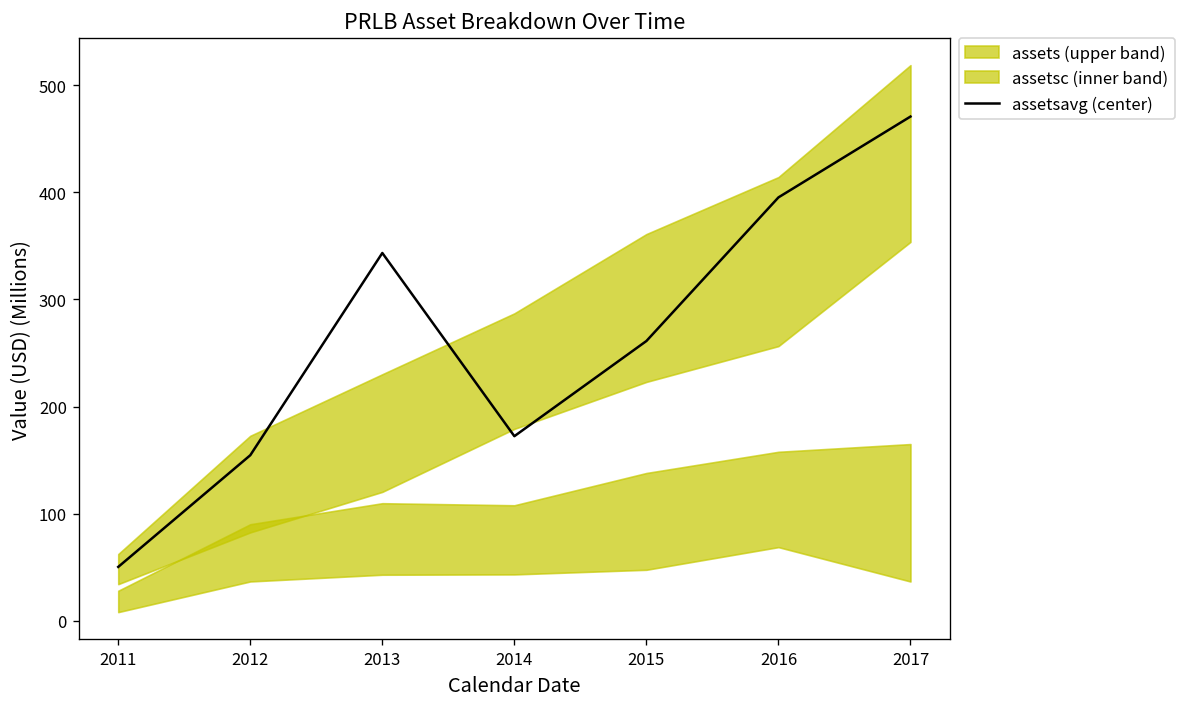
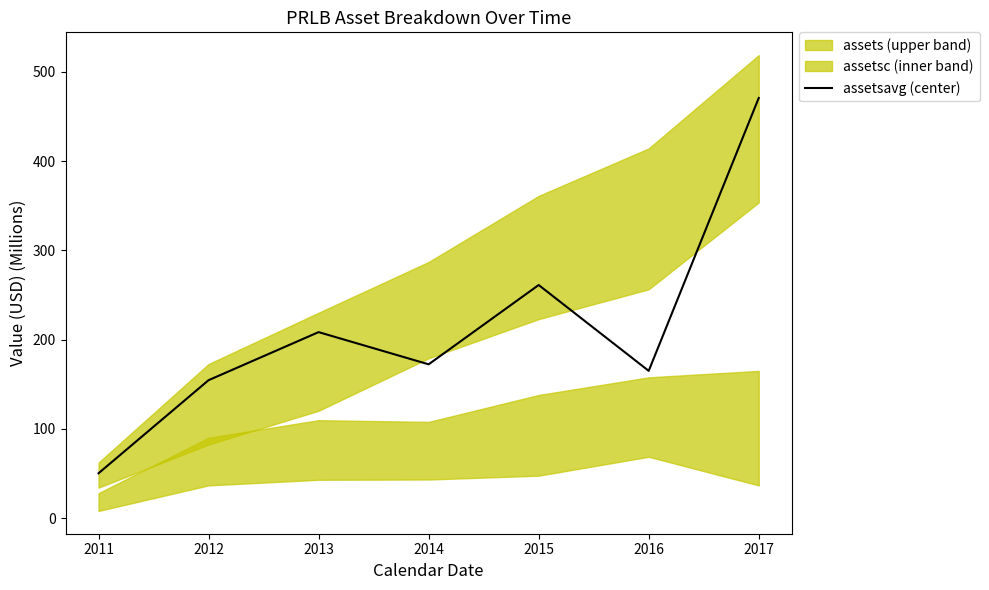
assetsavg (center), 2013: 340 -> 210
assetsavg (center), 2016: 400 -> 170
